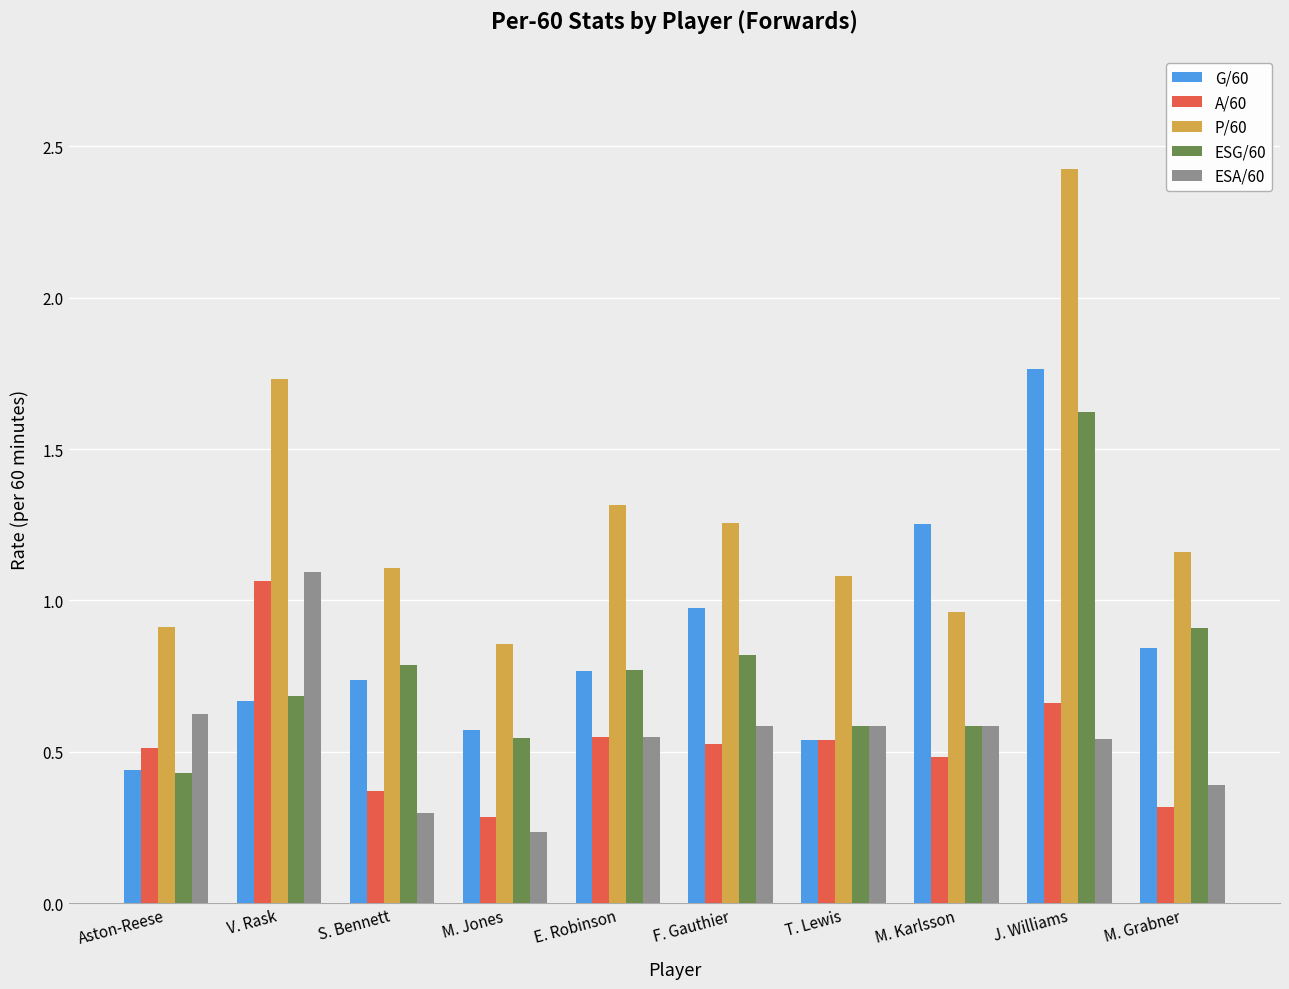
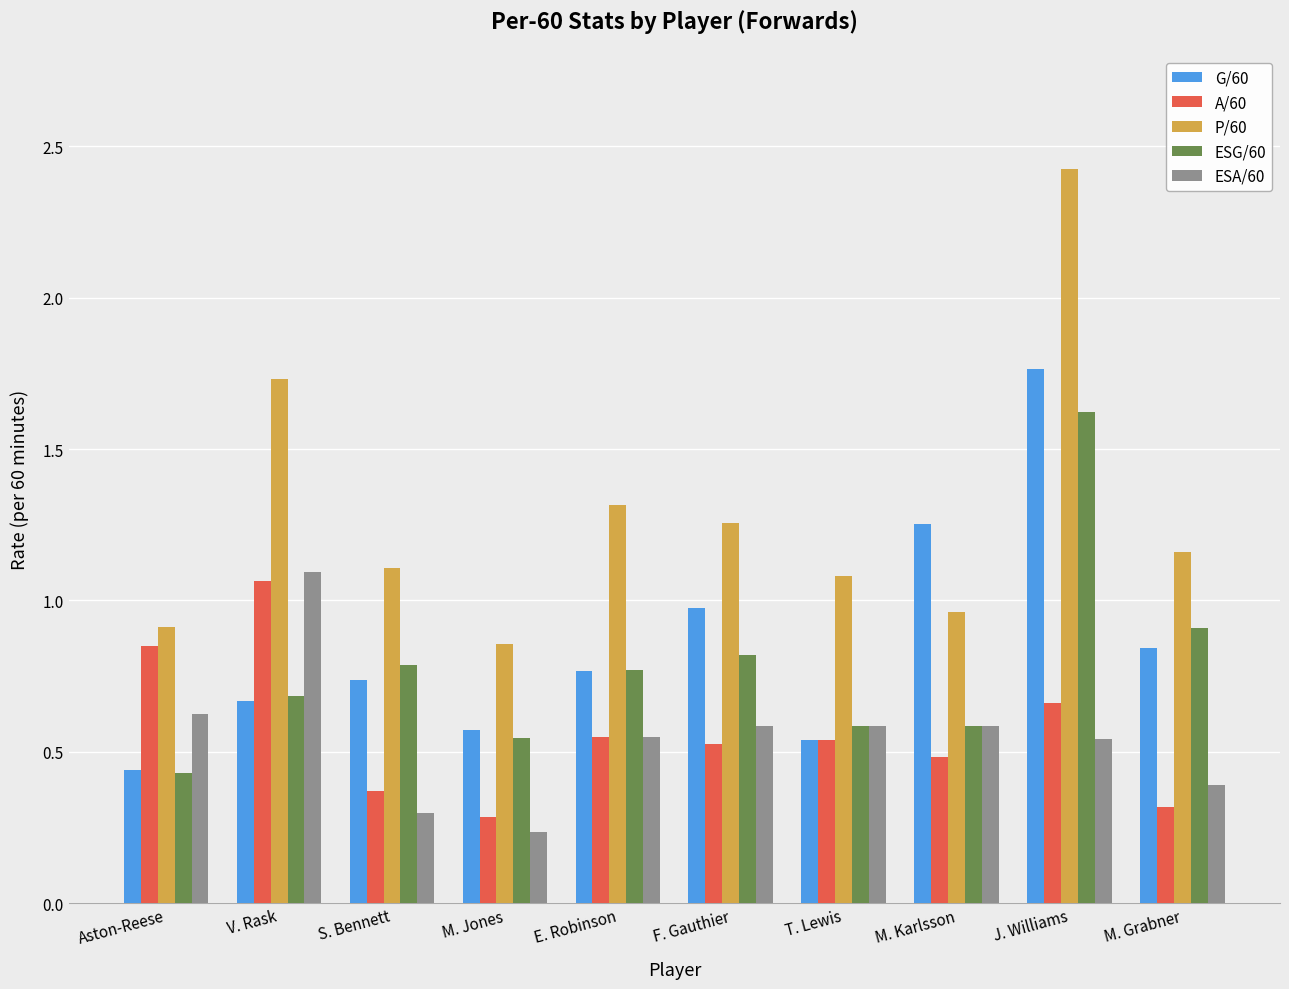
A/60, Aston-Reese: 0.51 -> 0.85
